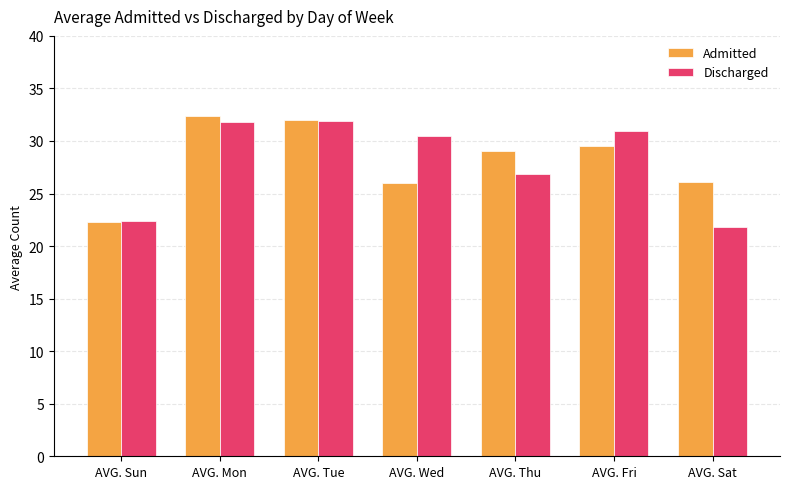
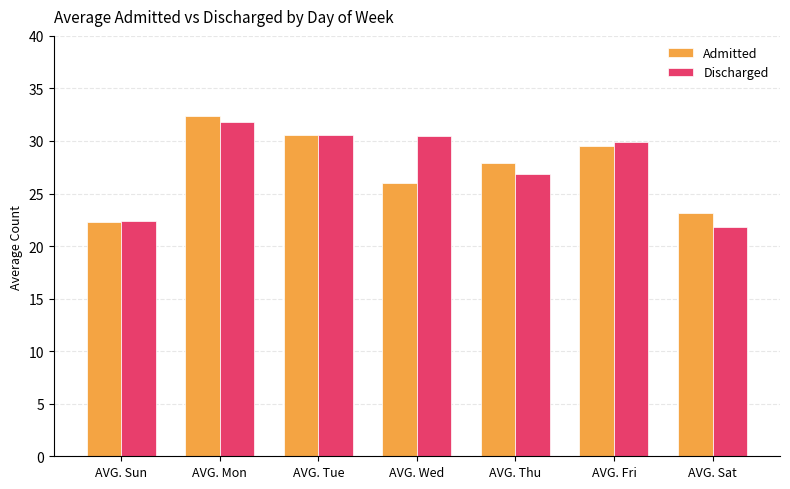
Admitted, AVG. Tue: 32.0 -> 30.5
Discharged, AVG. Tue: 31.9 -> 30.6
Admitted, AVG. Thu: 29.1 -> 27.9
Discharged, AVG. Fri: 30.9 -> 29.9
Admitted, AVG. Sat: 26.1 -> 23.1
